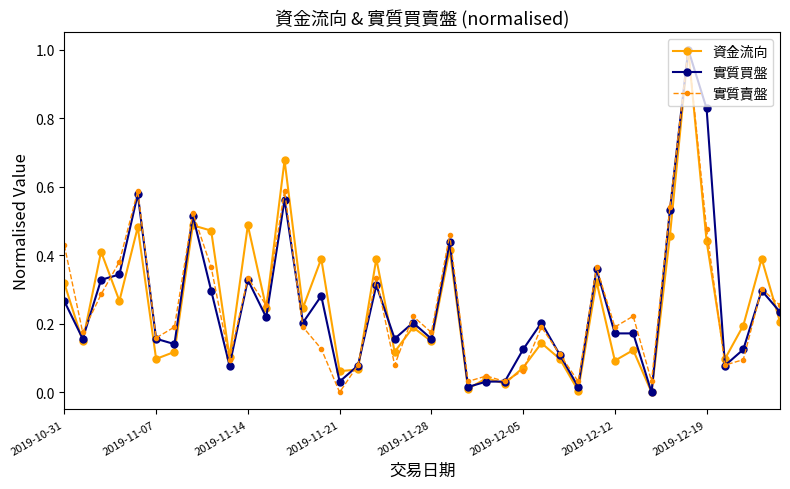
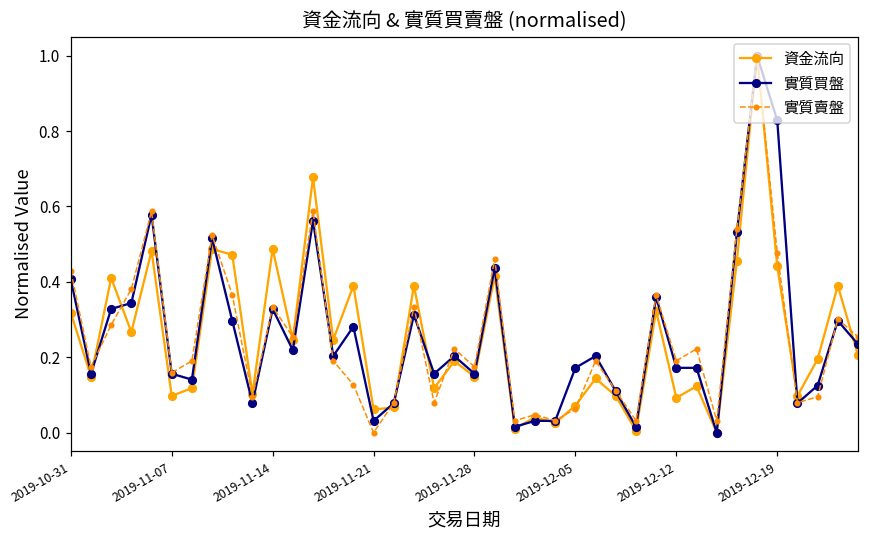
實質買盤, 2019-10-31: 0.27 -> 0.41
實質買盤, 2019-12-05: 0.13 -> 0.17
